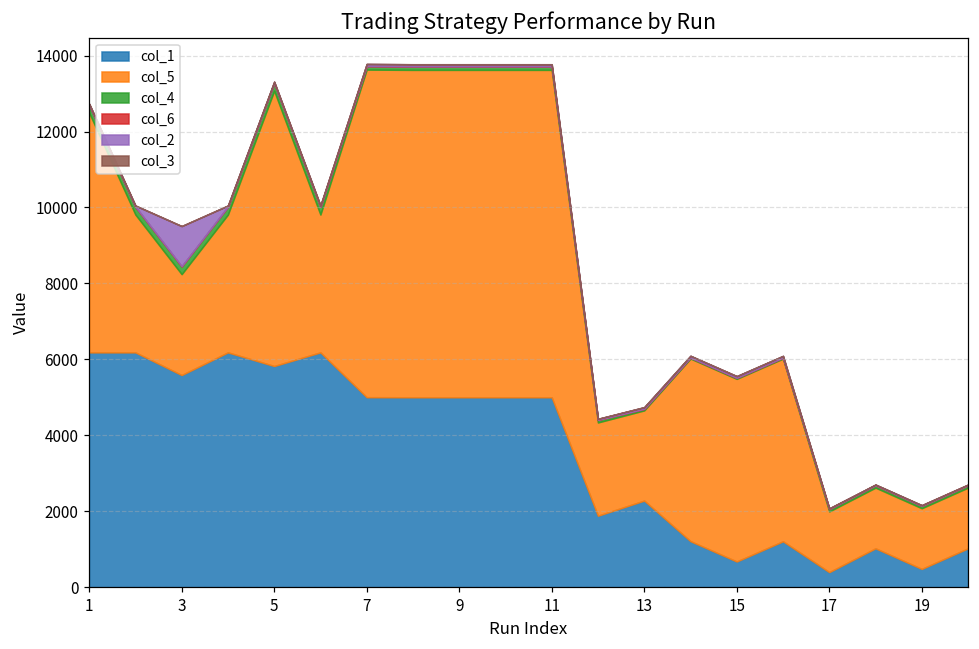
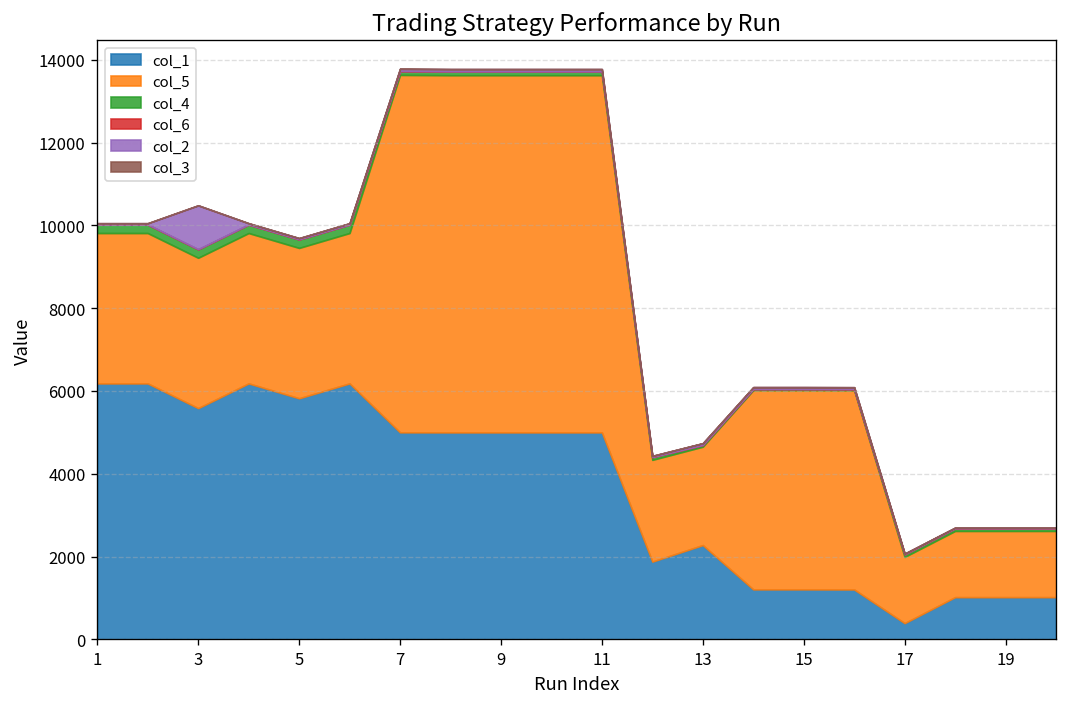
col_5, 1: 6300 -> 3600
col_5, 3: 2700 -> 3600
col_5, 5: 7300 -> 3600
col_1, 15: 700 -> 1200
col_1, 19: 500 -> 1000
